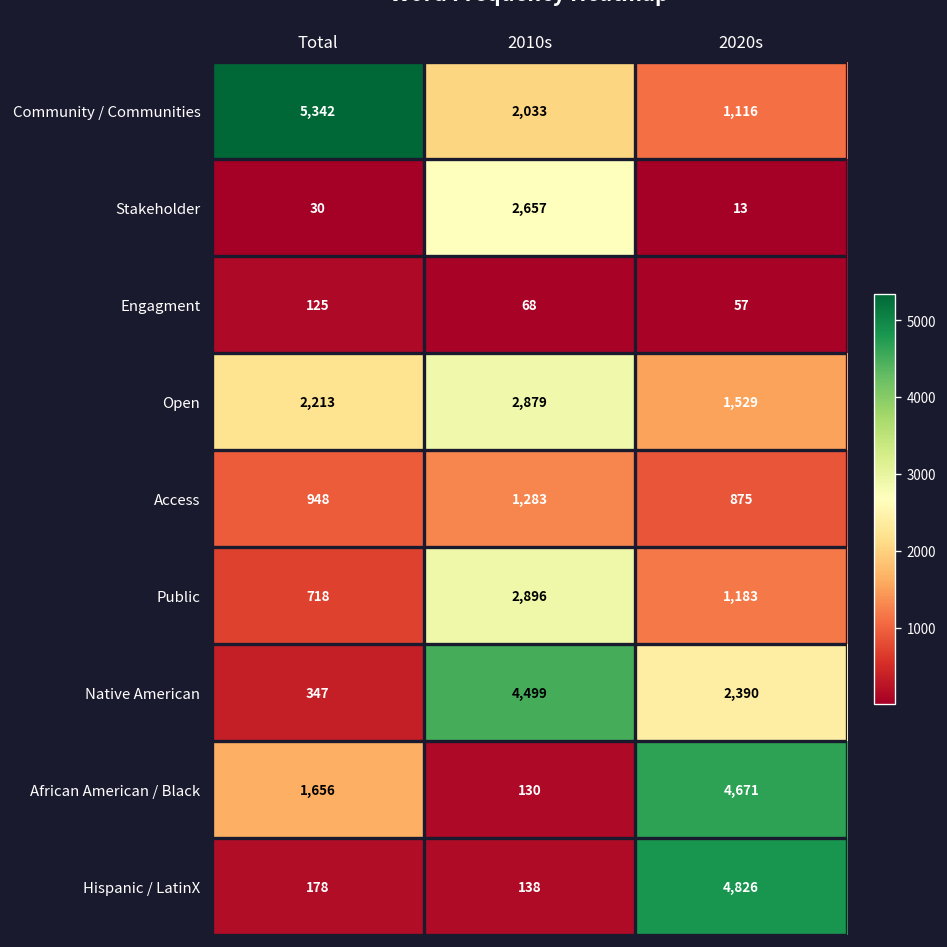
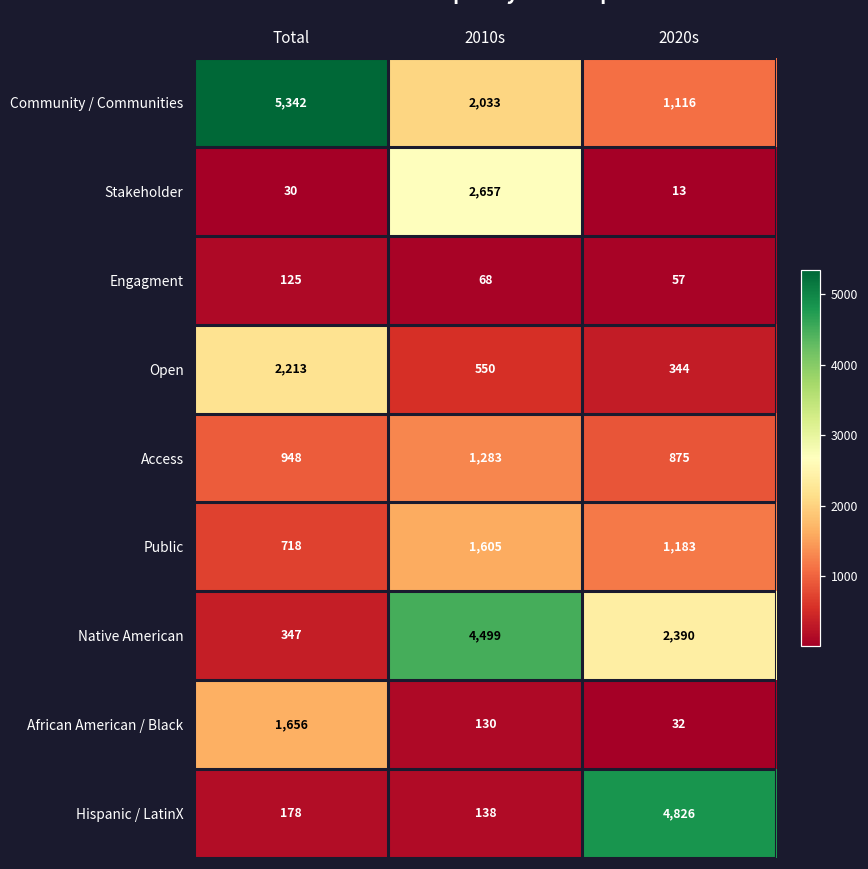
Open, 2010s: 2,879 -> 550
Open, 2020s: 1,529 -> 344
Public, 2010s: 2,896 -> 1,605
African American / Black, 2020s: 4,671 -> 32
